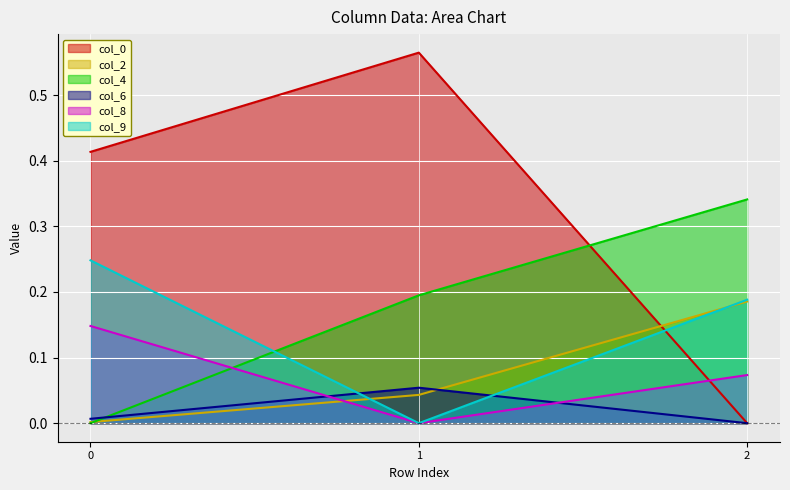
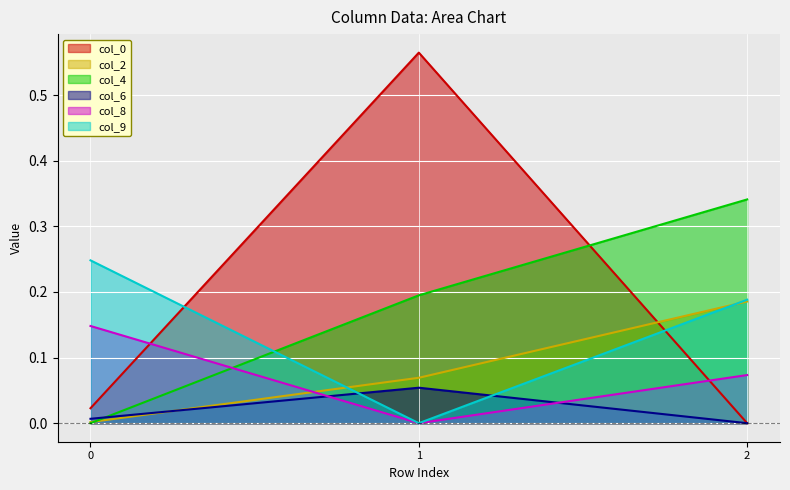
col_0, 0: 0.41 -> 0.02
col_2, 1: 0.04 -> 0.07
